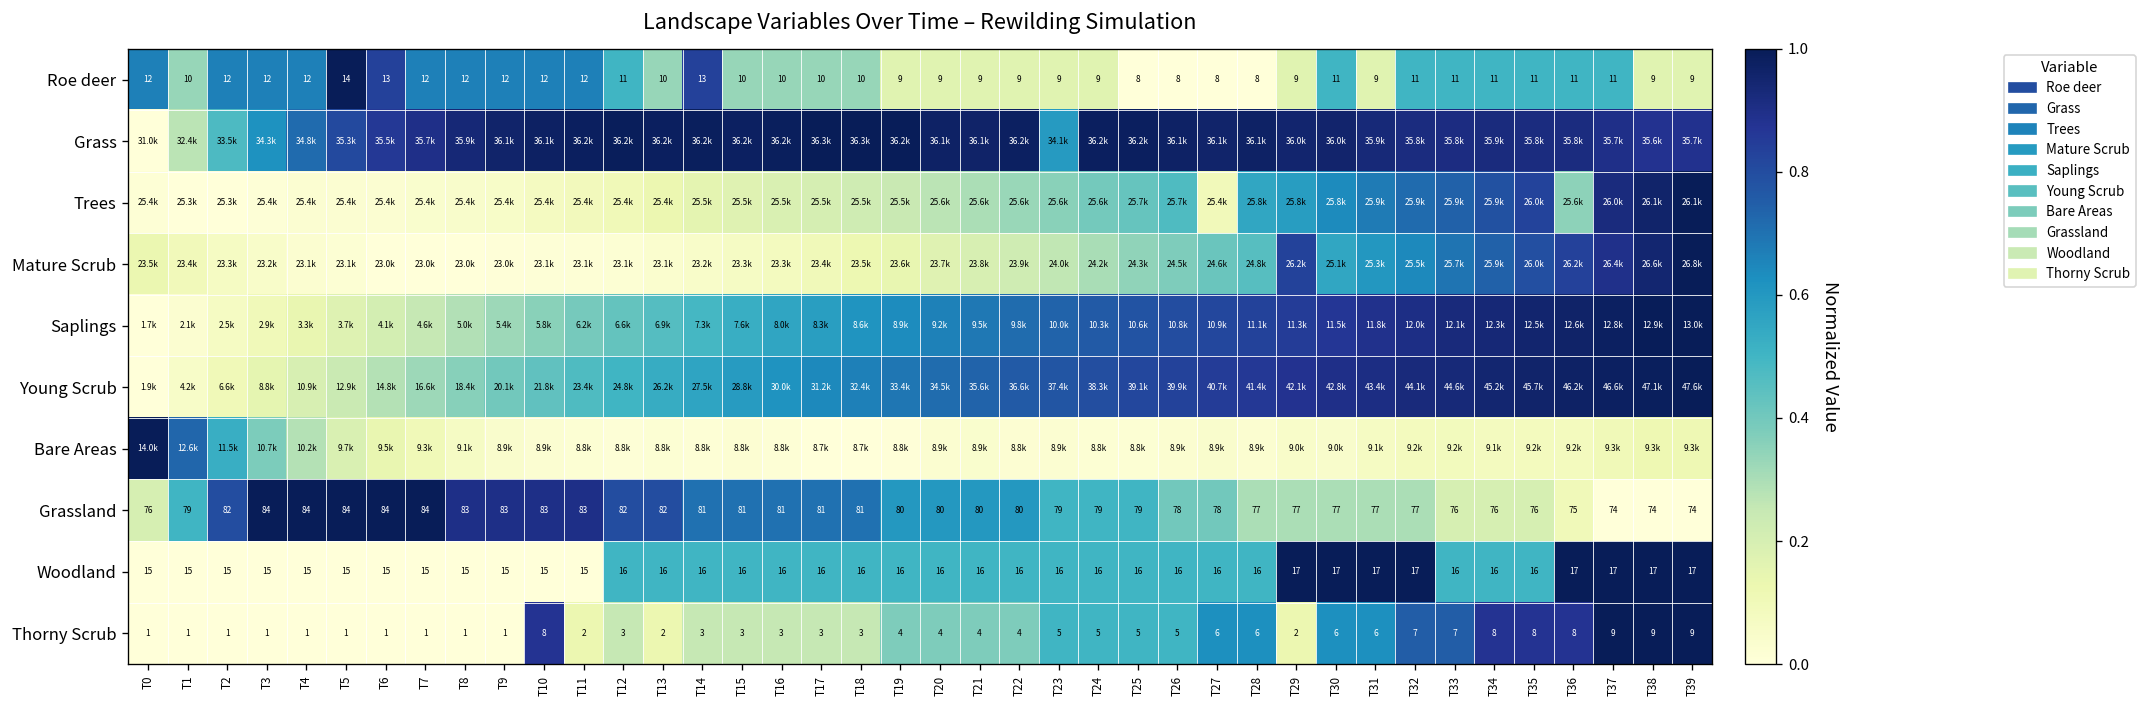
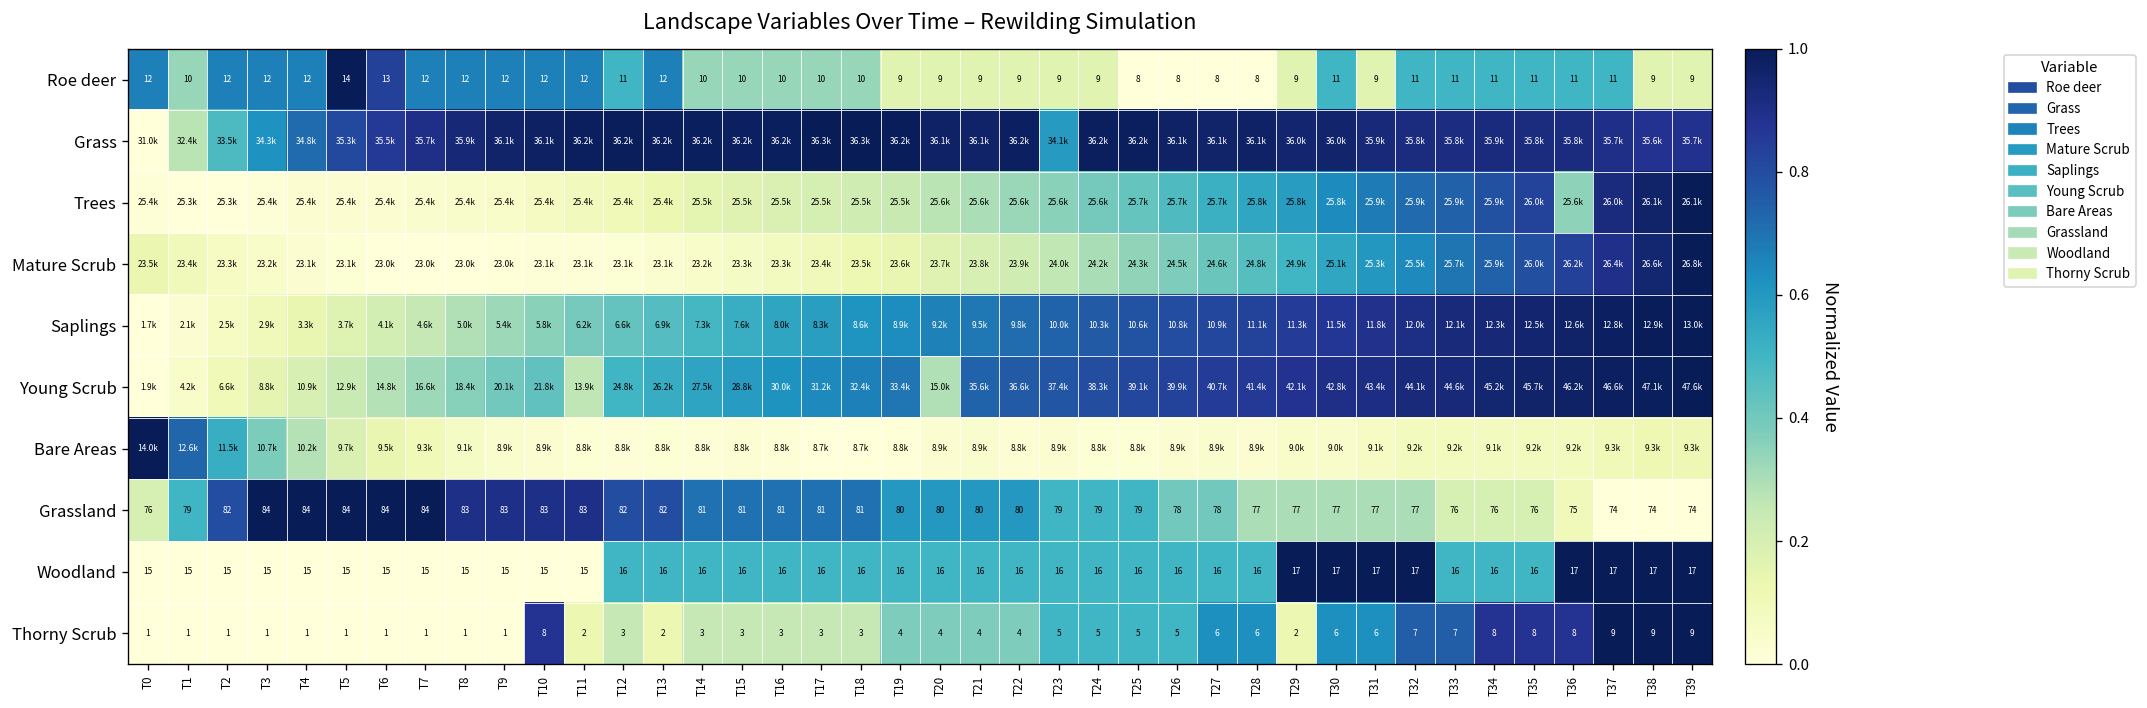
Roe deer, T13: 10 -> 12
Roe deer, T14: 13 -> 10
Trees, T27: 25.4k -> 25.7k
Mature Scrub, T29: 26.2k -> 24.9k
Young Scrub, T11: 23.4k -> 13.9k
Young Scrub, T20: 34.5k -> 15.0k
